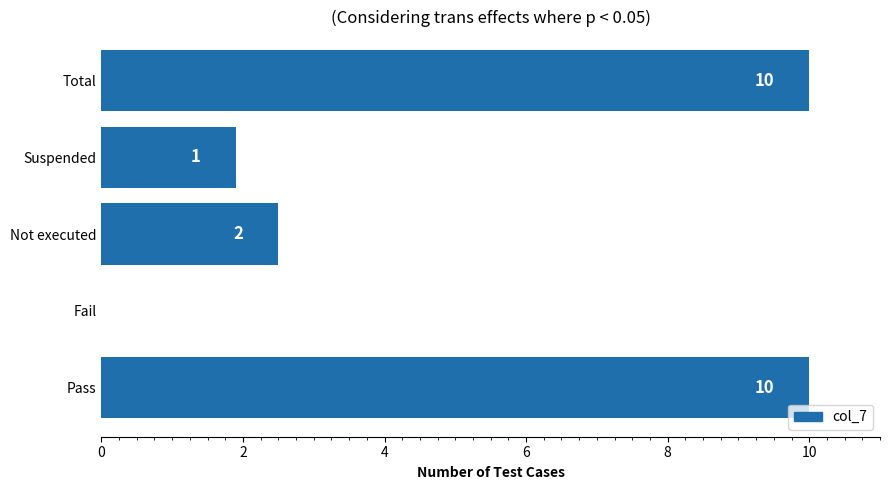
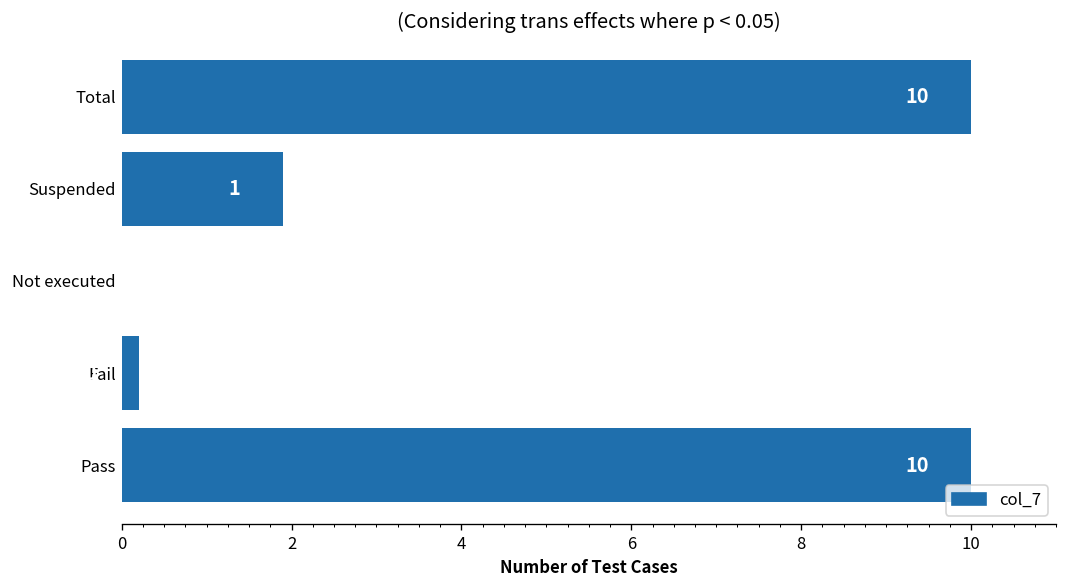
Not executed: 2.5 -> 0.0
Fail: 0.0 -> 0.2
